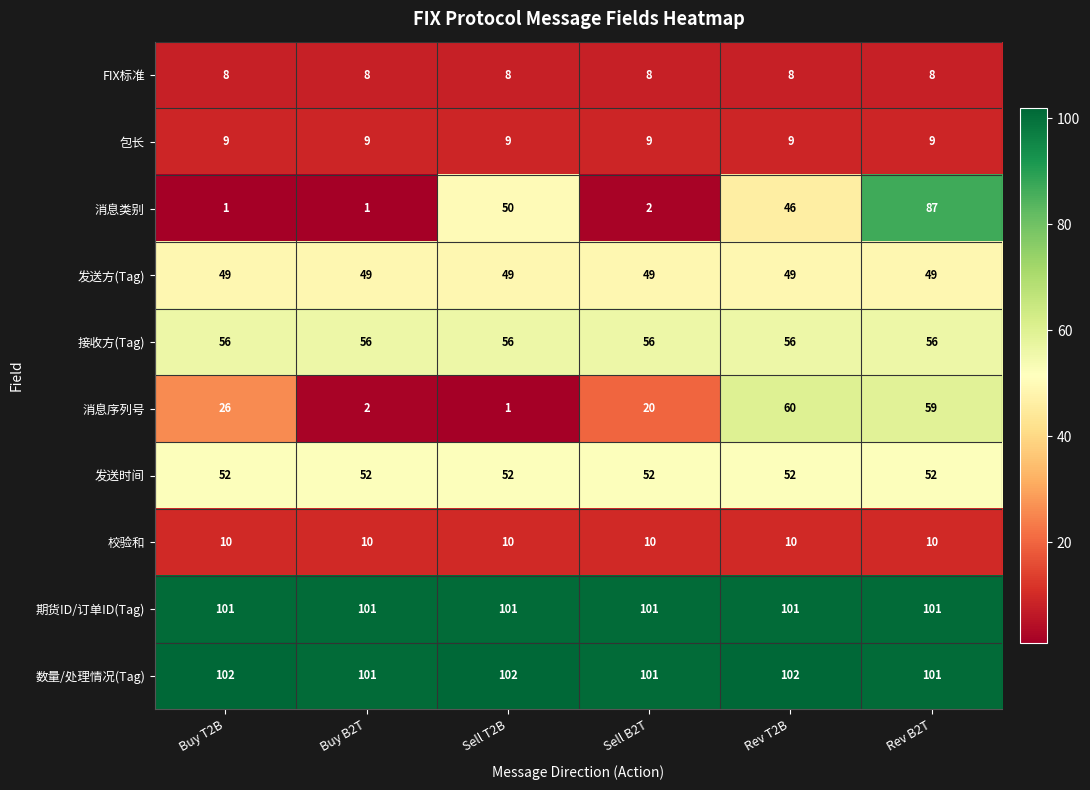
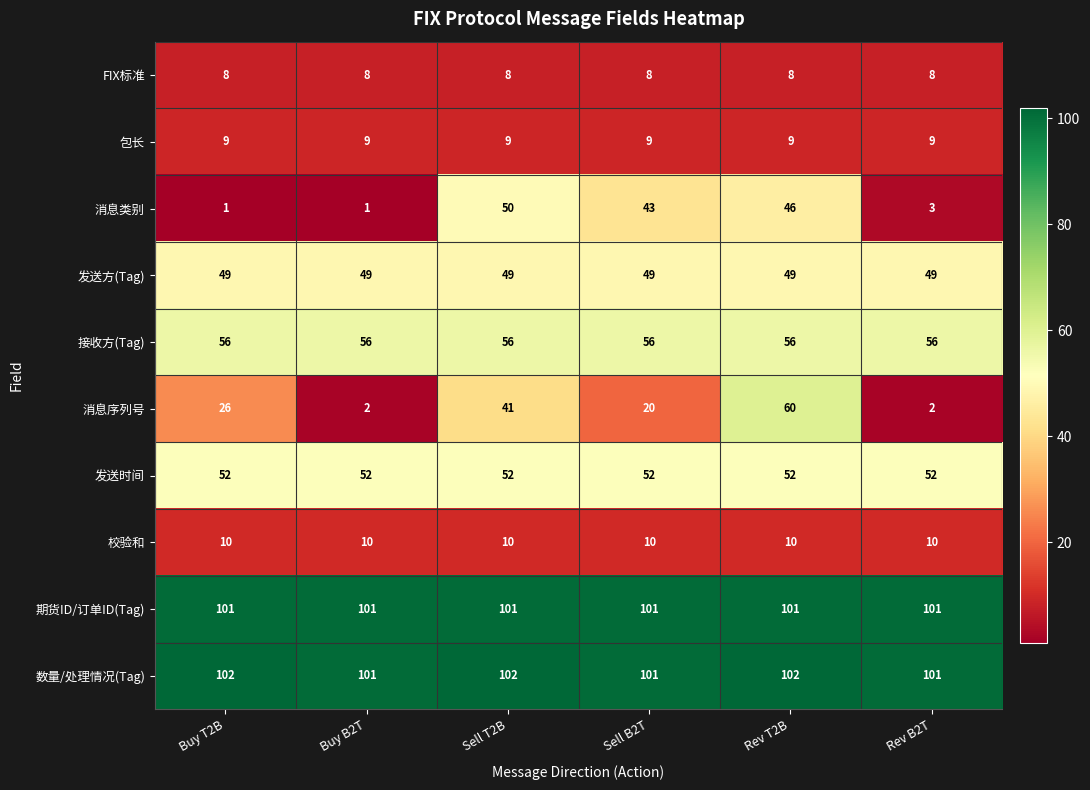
消息类别, Sell B2T: 2 -> 43
消息类别, Rev B2T: 87 -> 3
消息序列号, Sell T2B: 1 -> 41
消息序列号, Rev B2T: 59 -> 2
